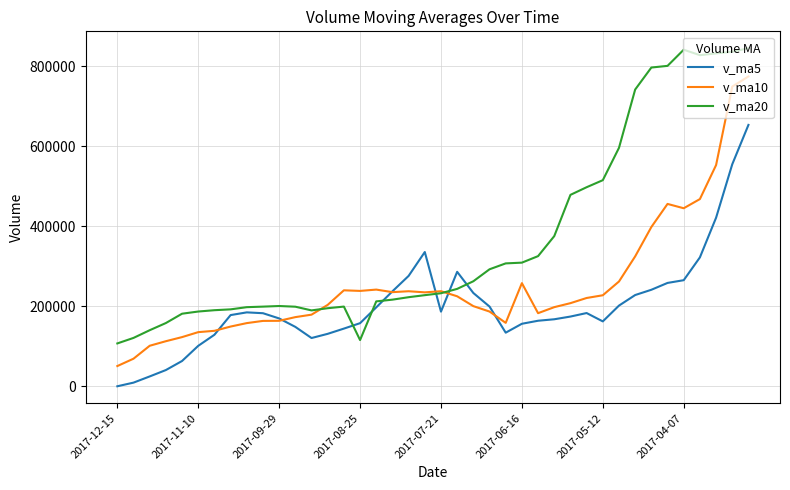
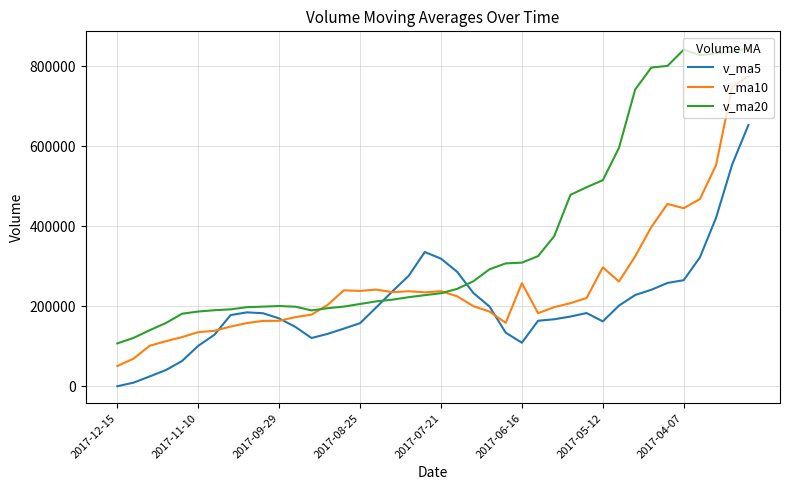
v_ma20, 2017-08-25: 120000 -> 210000
v_ma5, 2017-07-21: 190000 -> 320000
v_ma5, 2017-06-16: 160000 -> 110000
v_ma10, 2017-05-12: 230000 -> 300000
